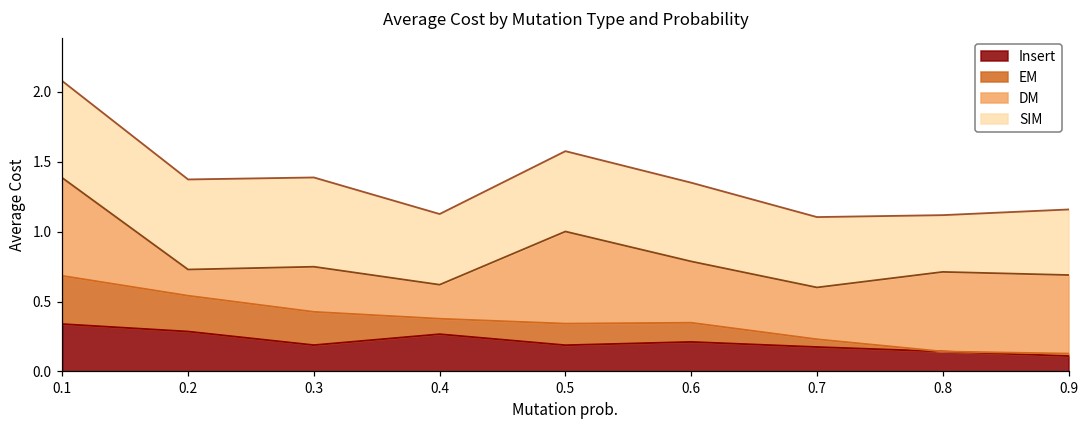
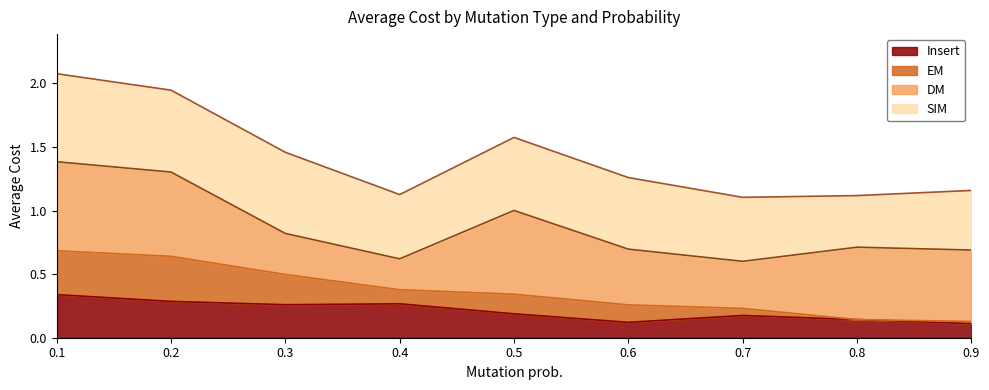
EM, 0.2: 0.26 -> 0.35
DM, 0.2: 0.19 -> 0.66
Insert, 0.3: 0.19 -> 0.26
Insert, 0.6: 0.21 -> 0.12
